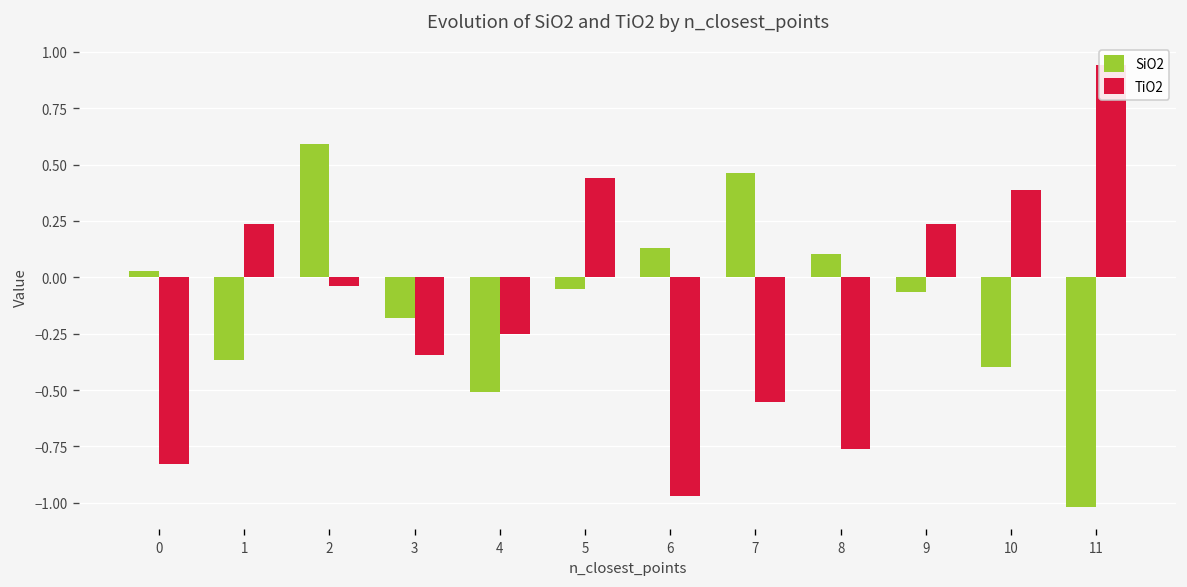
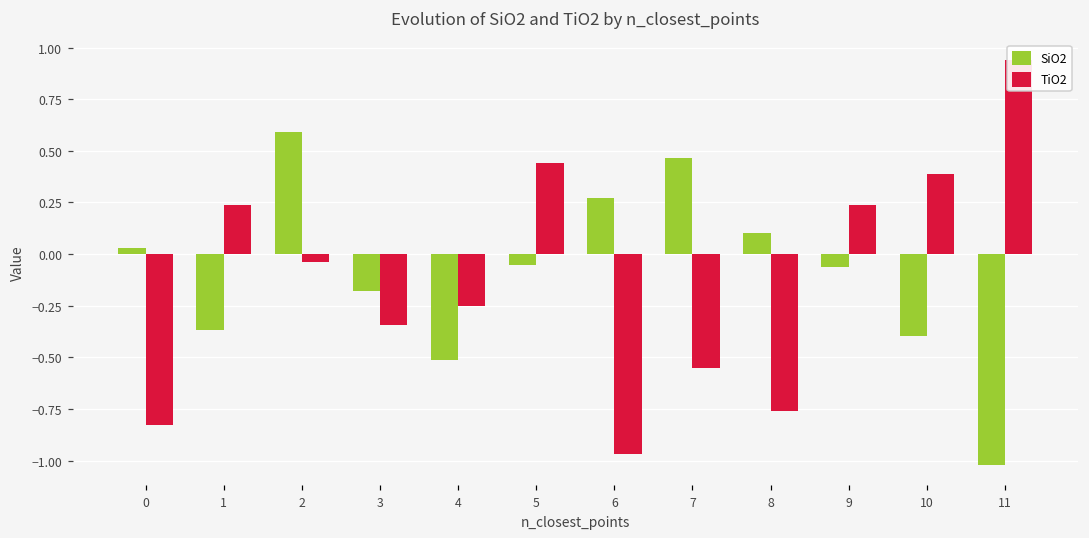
SiO2, 6: 0.13 -> 0.27
